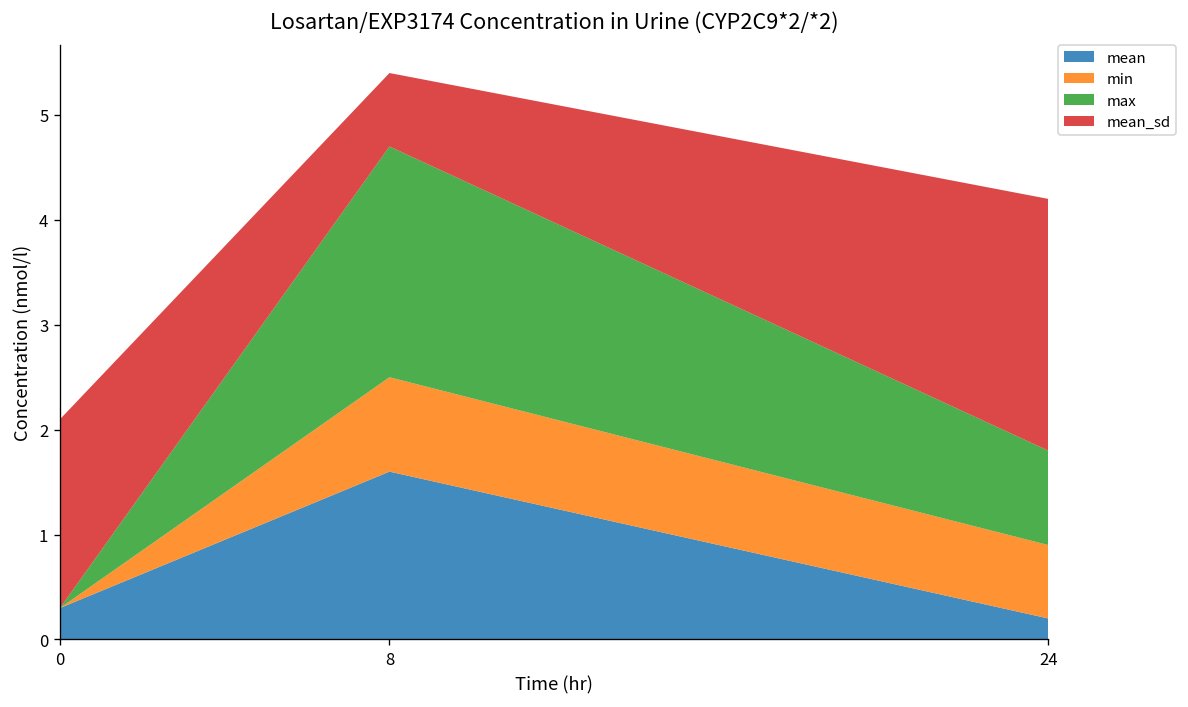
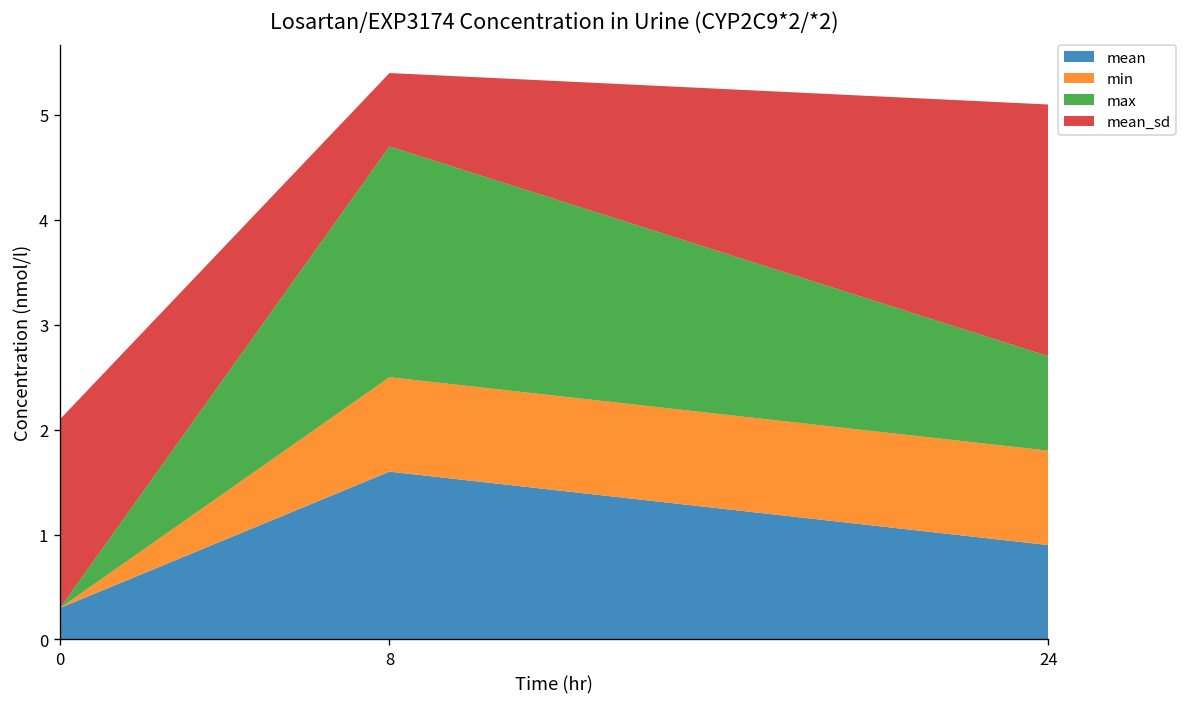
mean, 24: 0.2 -> 0.9
min, 24: 0.7 -> 0.9
